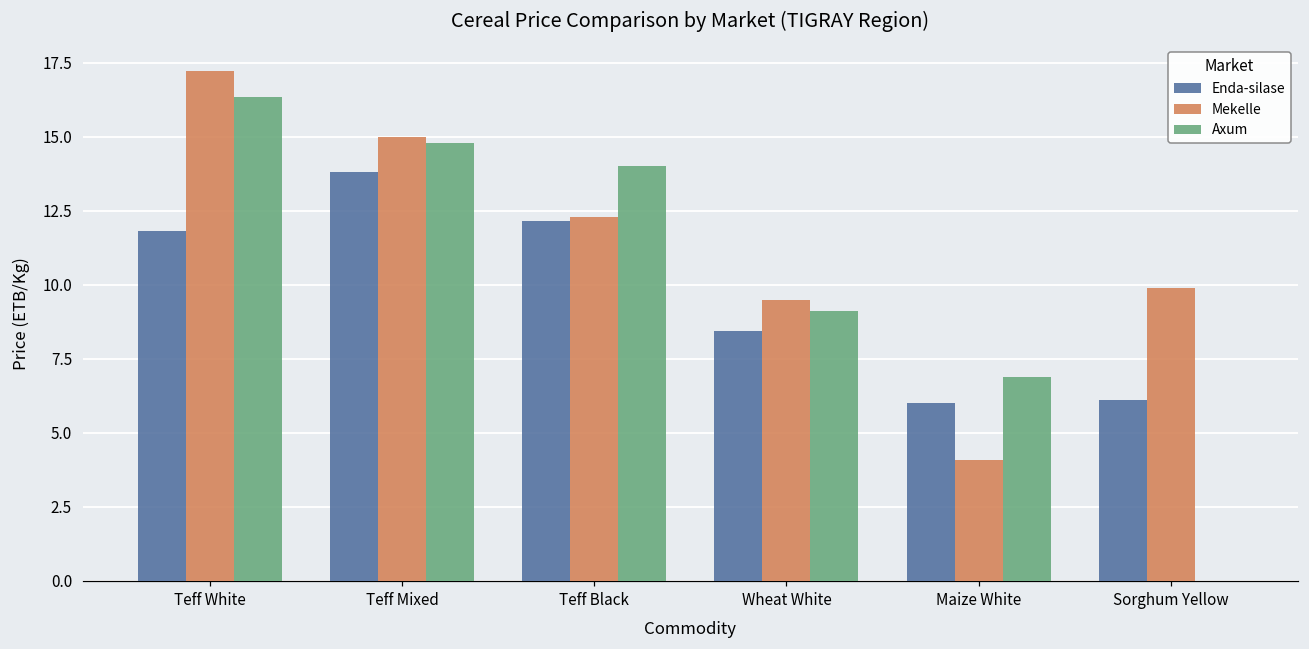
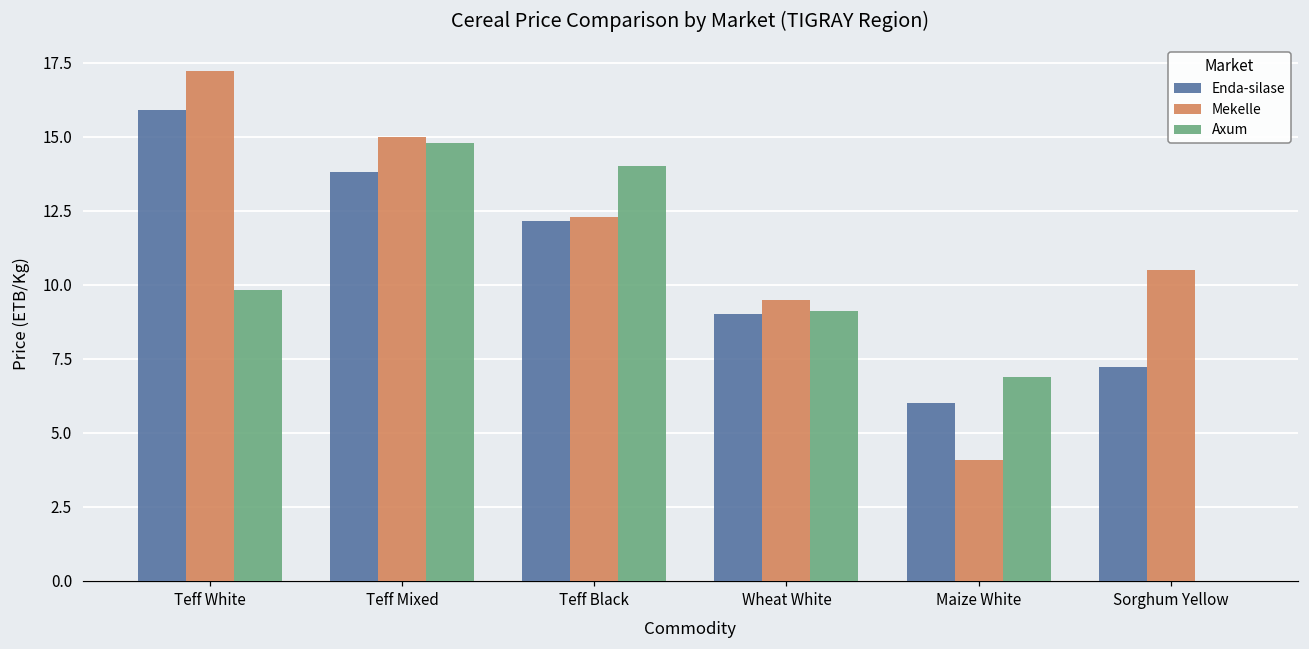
Enda-silase, Teff White: 11.8 -> 15.9
Axum, Teff White: 16.3 -> 9.8
Enda-silase, Wheat White: 8.5 -> 9.0
Enda-silase, Sorghum Yellow: 6.1 -> 7.2
Mekelle, Sorghum Yellow: 9.9 -> 10.5
